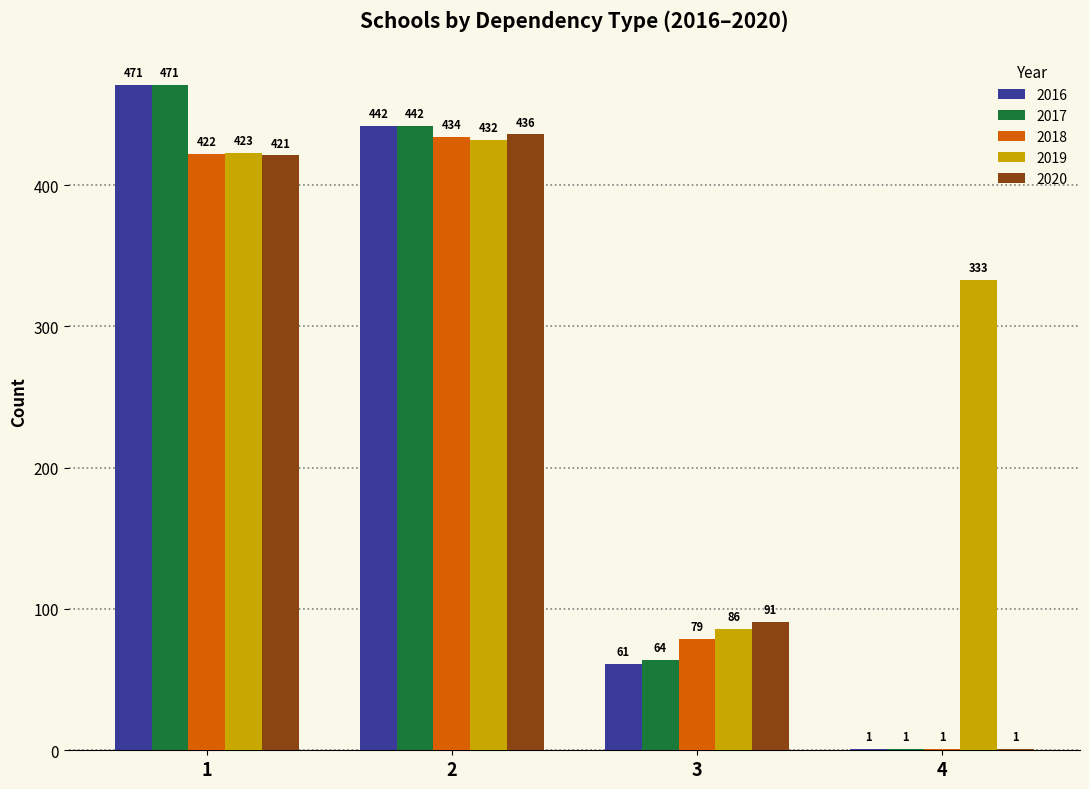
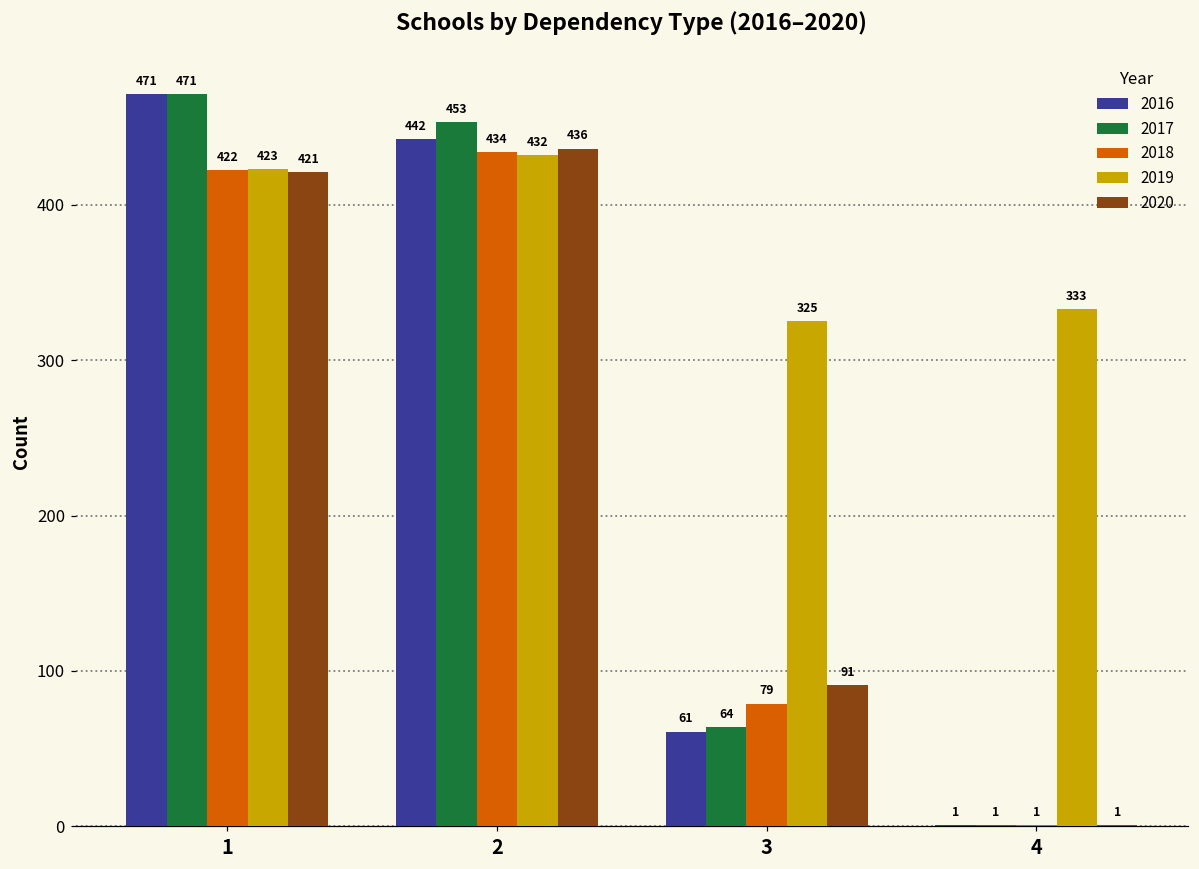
2017, 2: 442 -> 453
2019, 3: 86 -> 325
